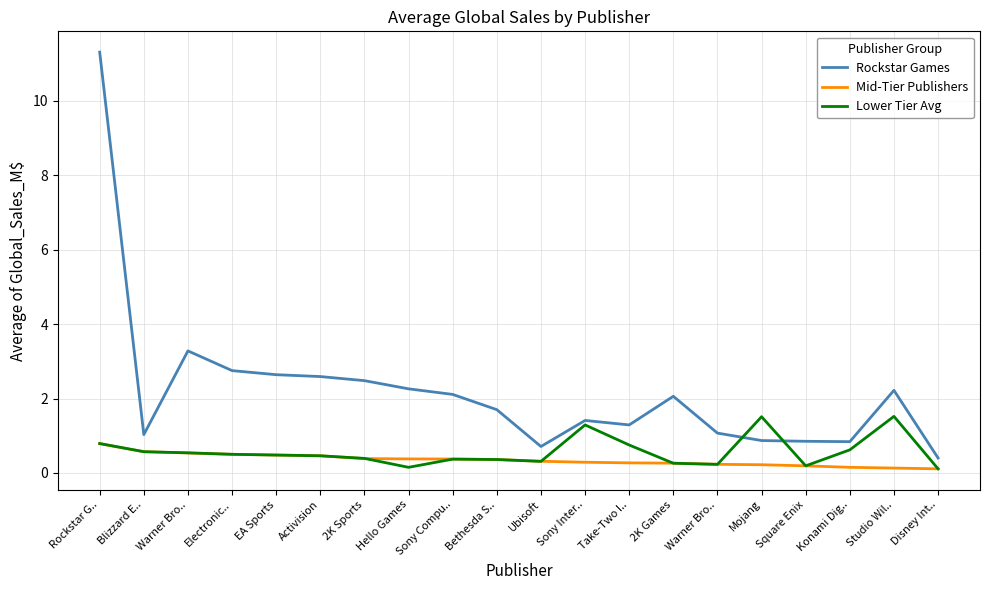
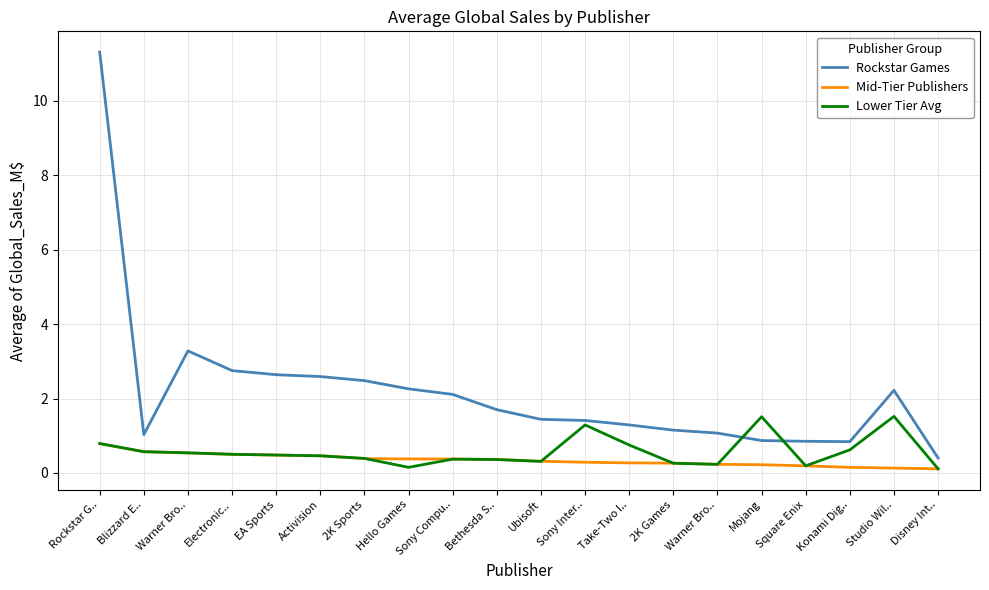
Rockstar Games, Ubisoft: 0.7 -> 1.4
Rockstar Games, 2K Games: 2.1 -> 1.2
